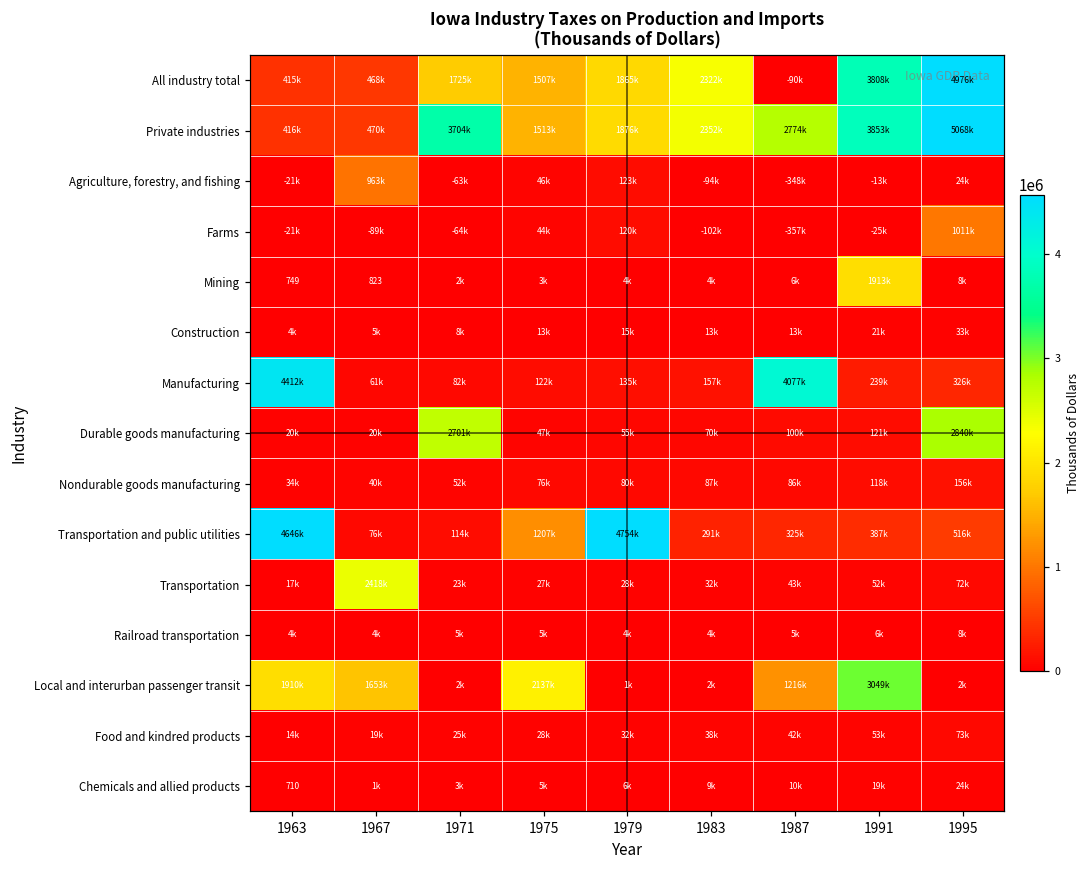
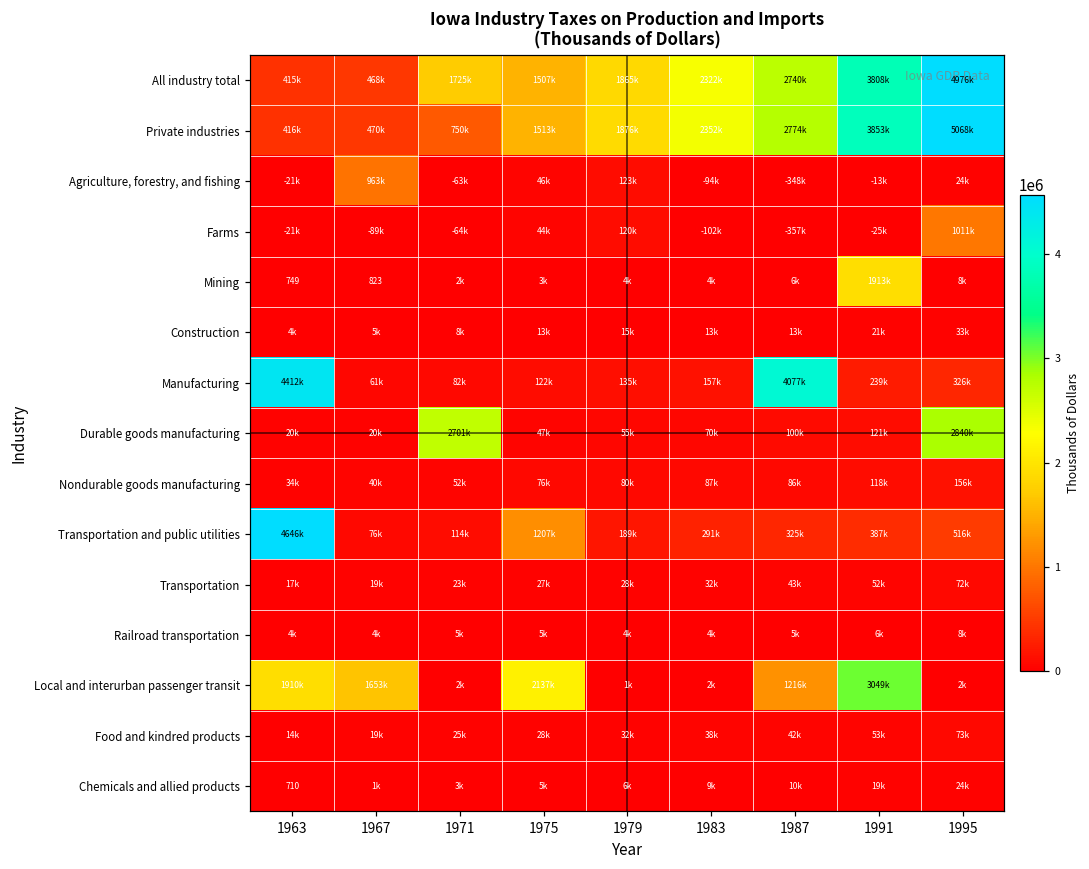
All industry total, 1987: -90k -> 2740k
Private industries, 1971: 3704k -> 750k
Transportation and public utilities, 1979: 4754k -> 189k
Transportation, 1967: 2418k -> 19k
